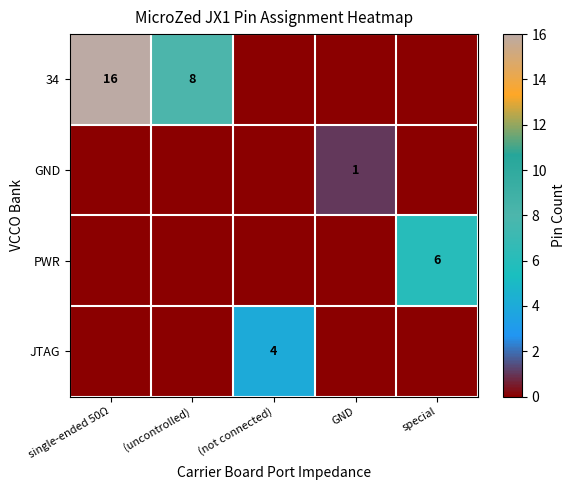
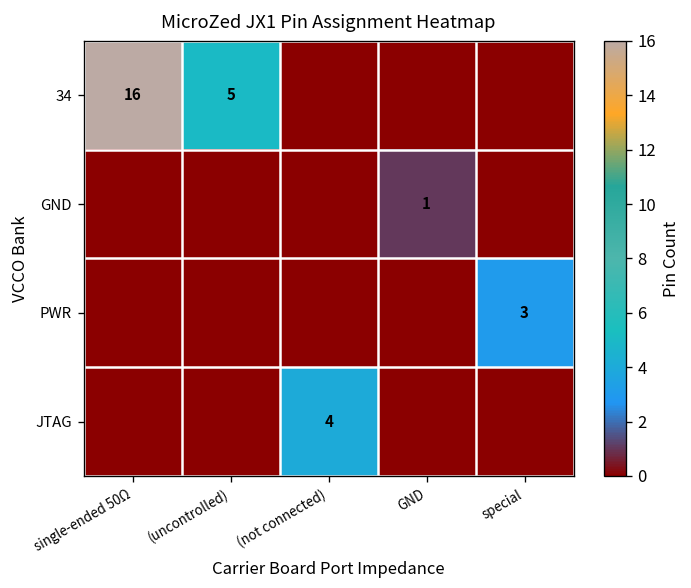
34, (uncontrolled): 8 -> 5
PWR, special: 6 -> 3
